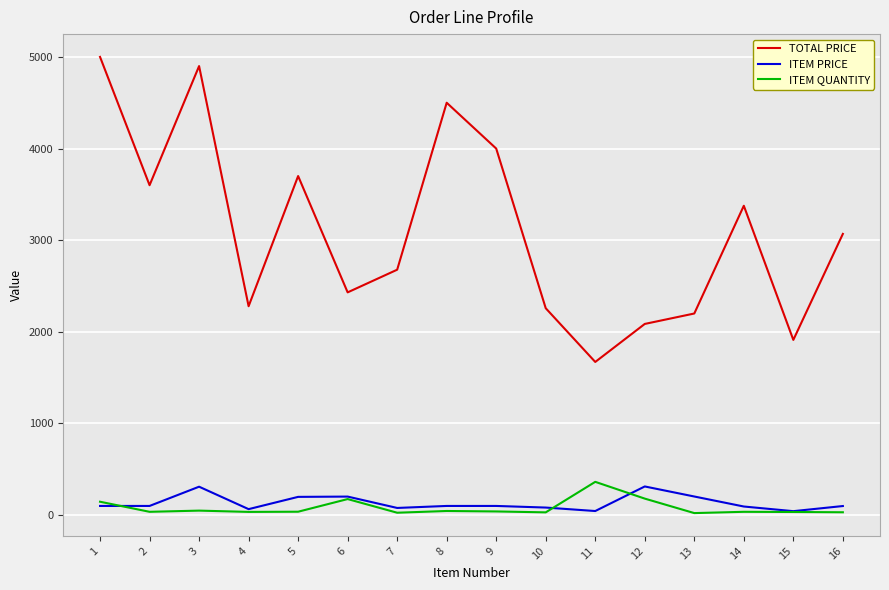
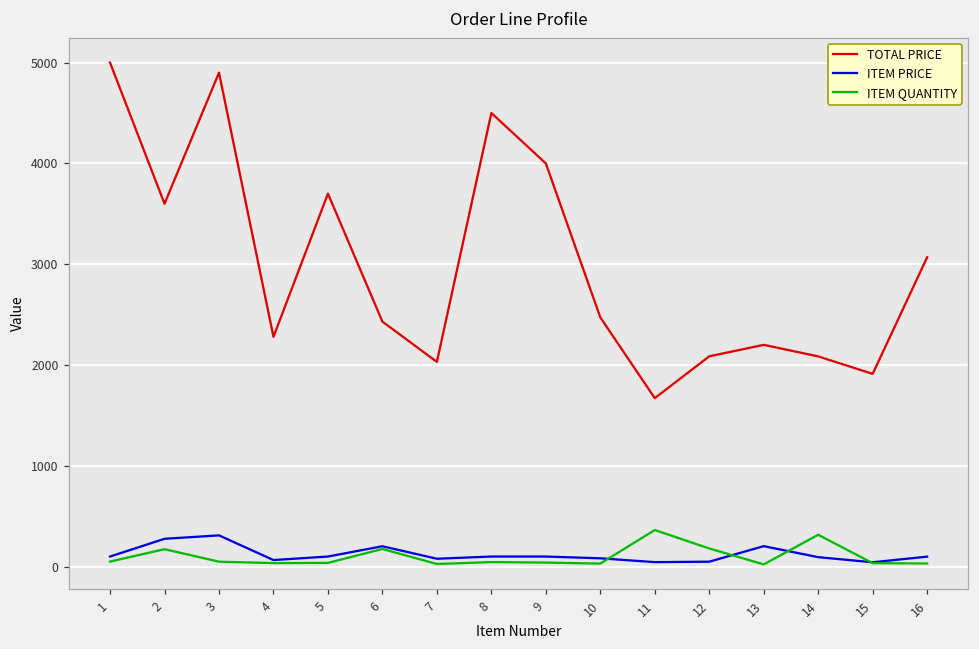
ITEM QUANTITY, 1: 150 -> 50
ITEM PRICE, 2: 100 -> 300
ITEM QUANTITY, 2: 0 -> 200
ITEM PRICE, 5: 200 -> 100
TOTAL PRICE, 7: 2700 -> 2000
TOTAL PRICE, 10: 2300 -> 2500
ITEM PRICE, 12: 300 -> 0
TOTAL PRICE, 14: 3400 -> 2100
ITEM QUANTITY, 14: 0 -> 300
